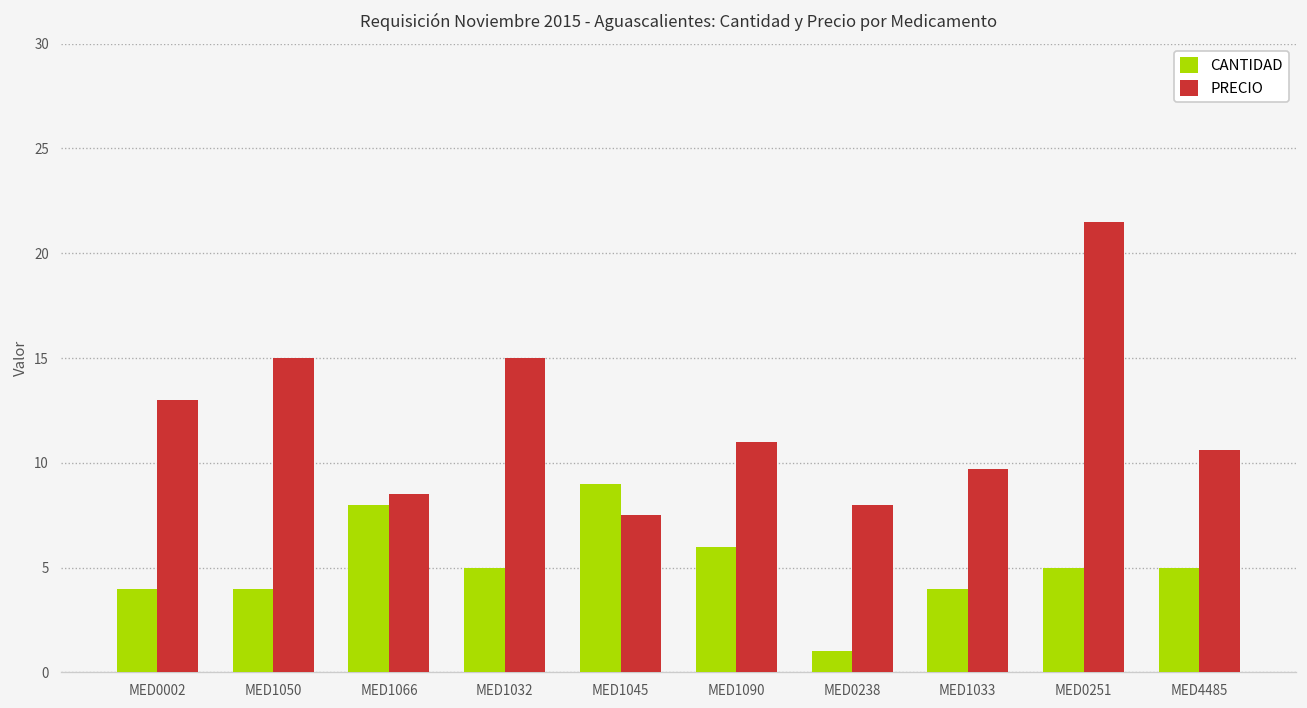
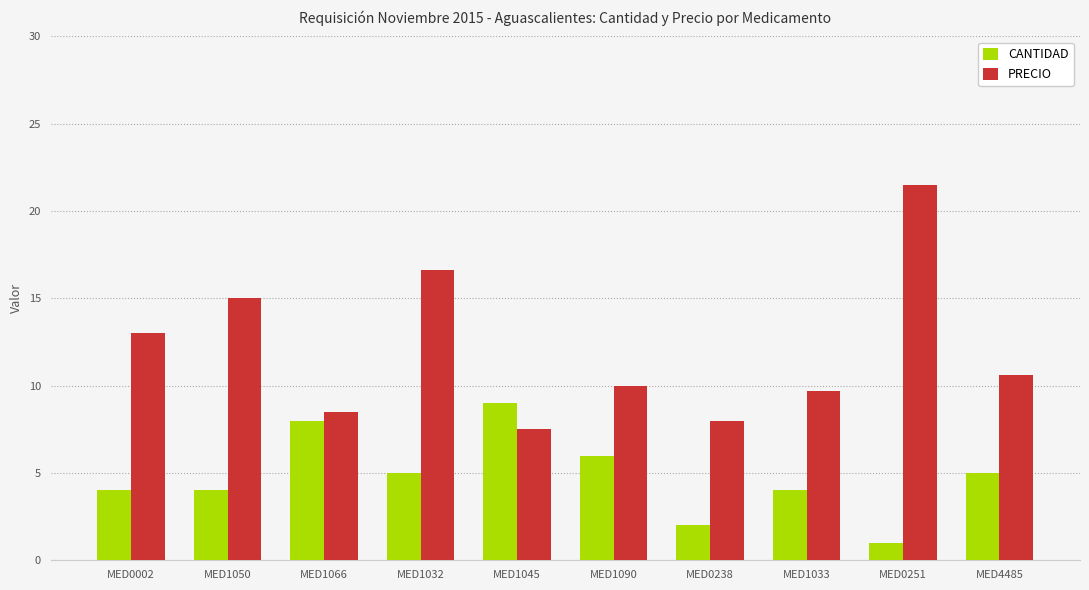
PRECIO, MED1032: 15.0 -> 16.6
PRECIO, MED1090: 11 -> 10
CANTIDAD, MED0238: 1 -> 2
CANTIDAD, MED0251: 5 -> 1
